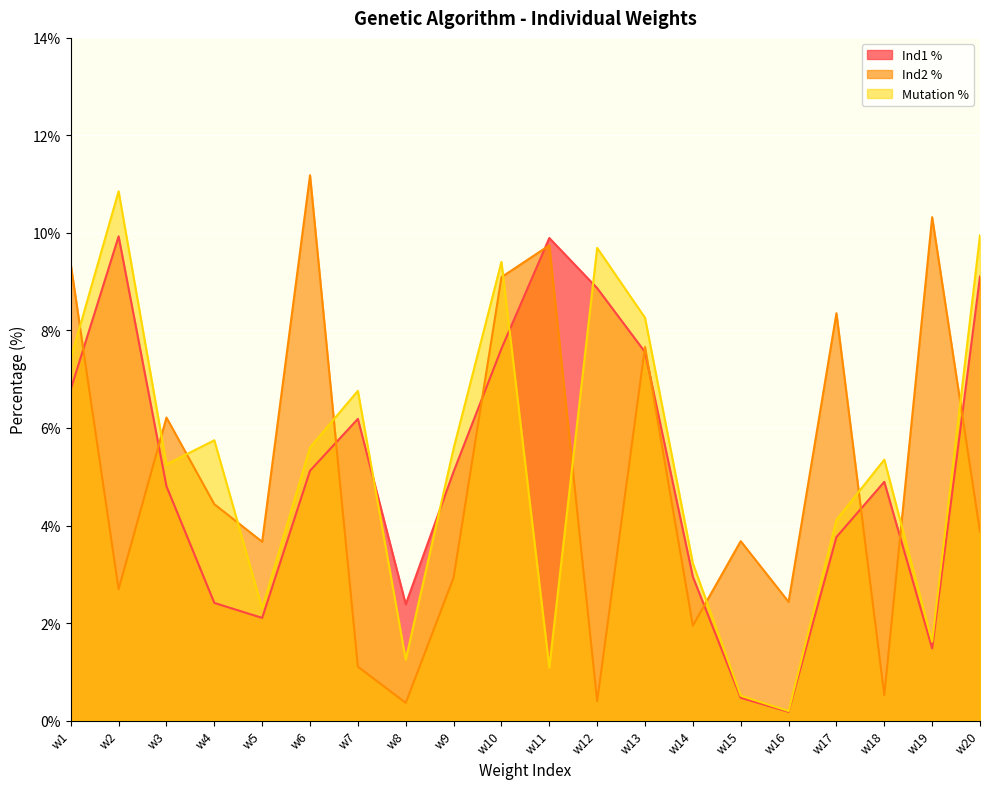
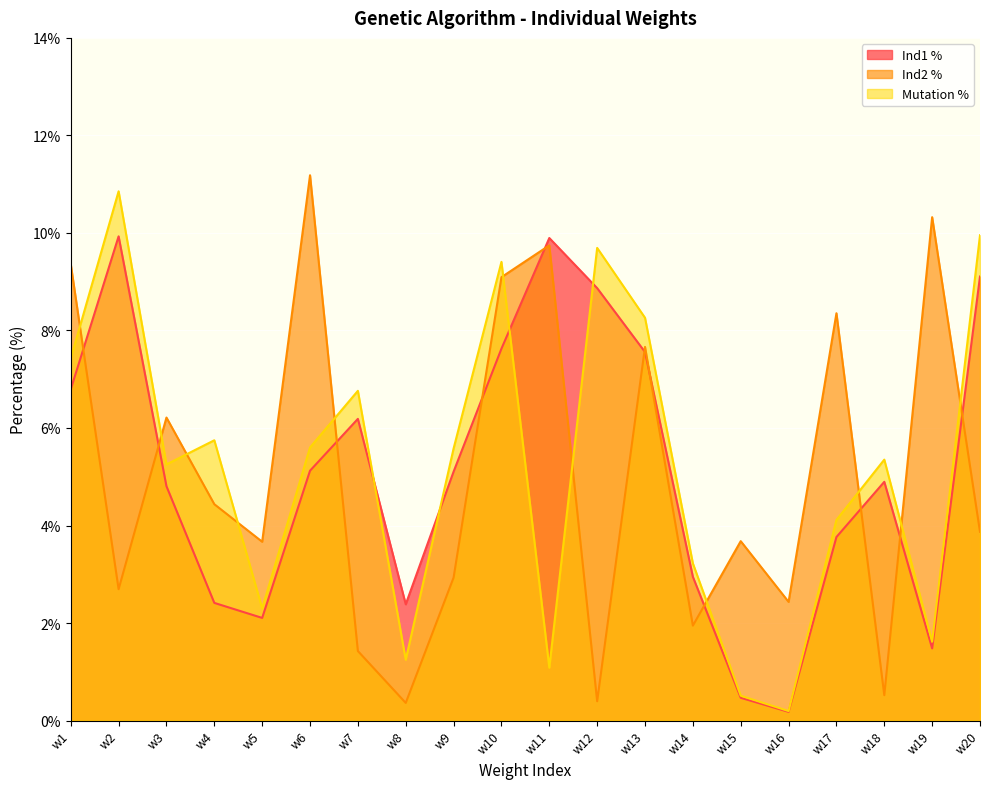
Ind2 %, w7: 1.1% -> 1.4%
